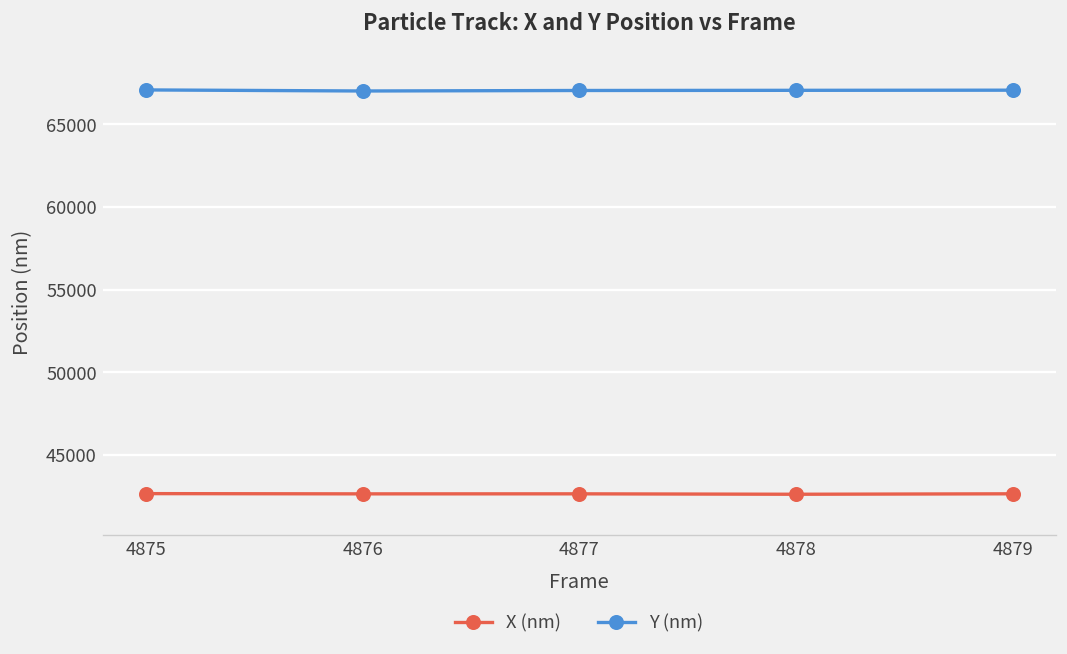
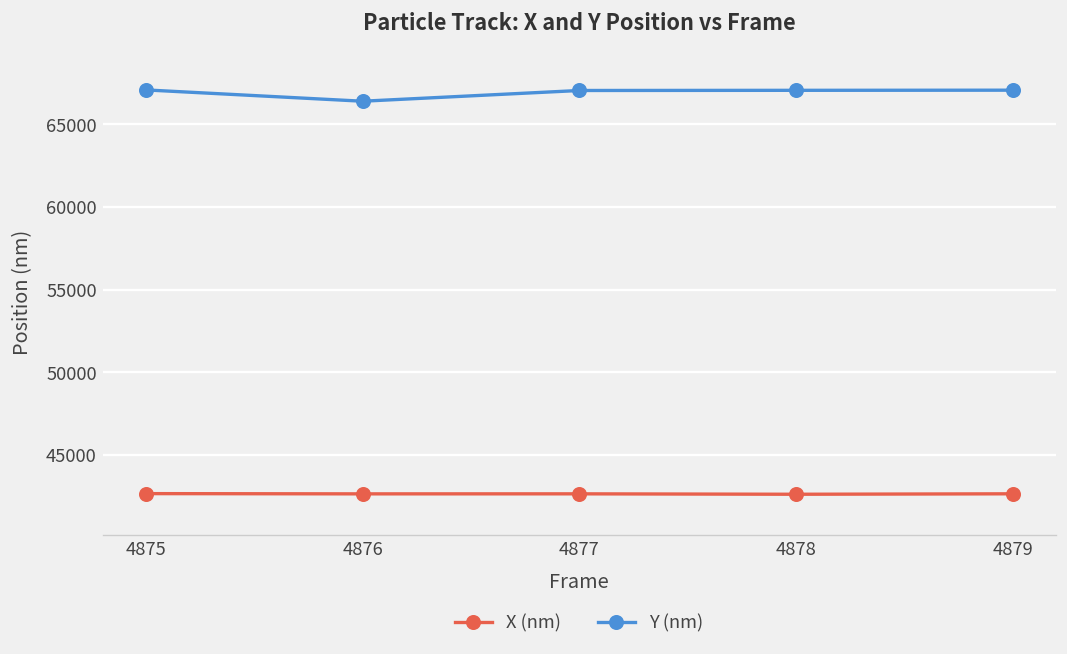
Y (nm), 4876: 67000 -> 66400
